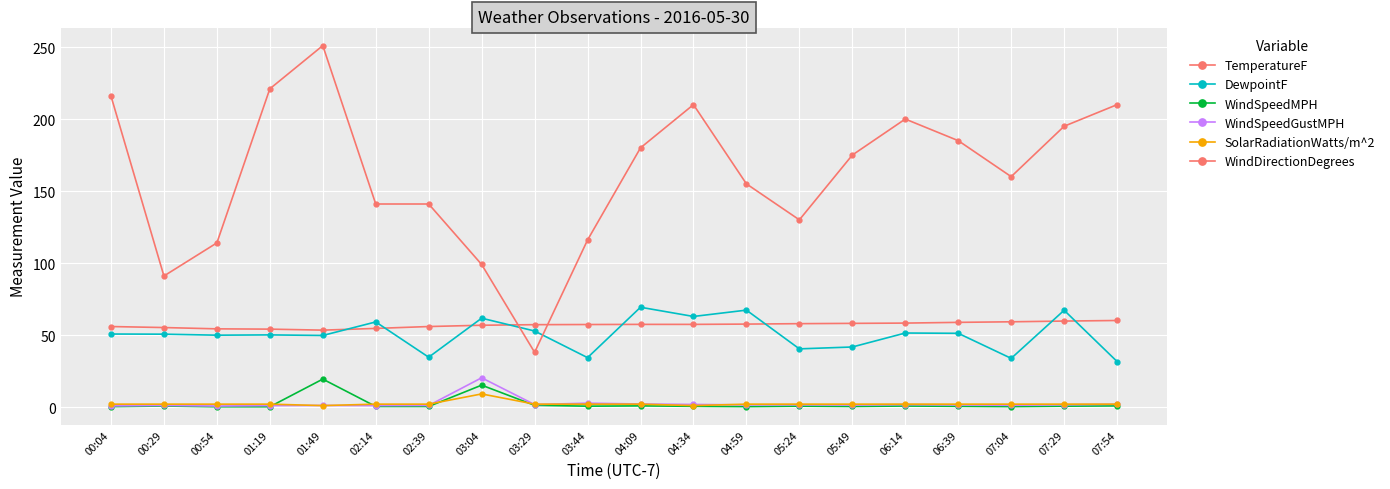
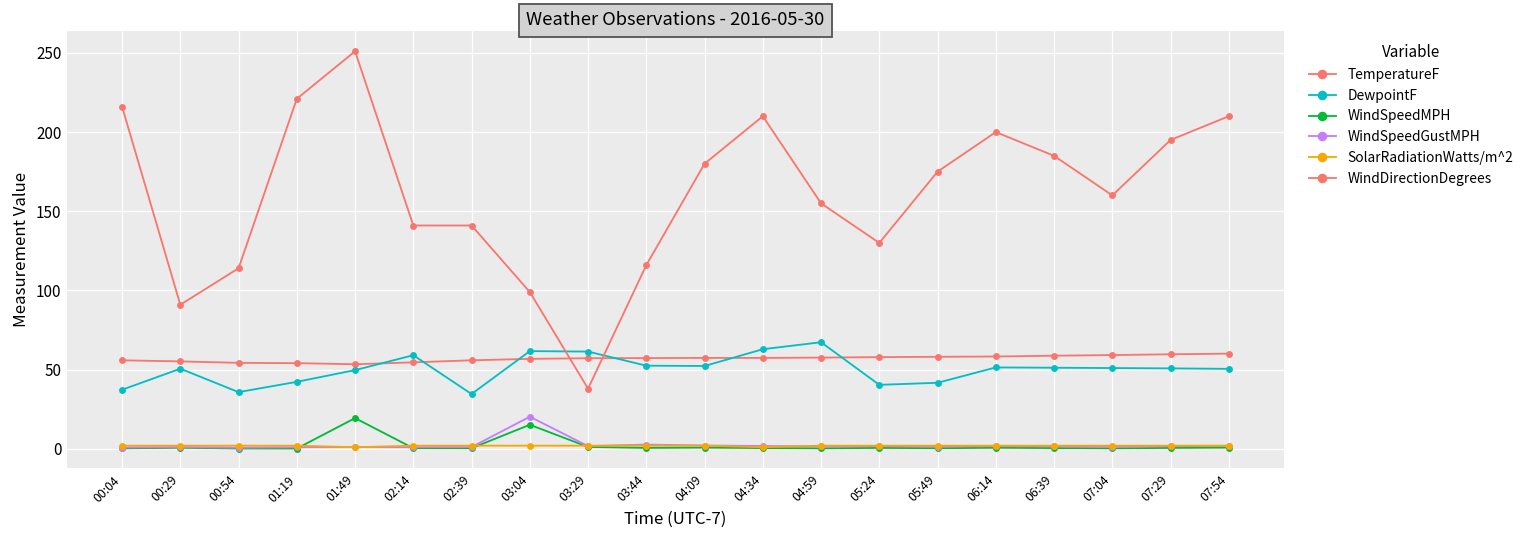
DewpointF, 00:04: 51 -> 37
DewpointF, 00:54: 50 -> 36
DewpointF, 01:19: 50 -> 42
SolarRadiationWatts/m^2, 03:04: 9 -> 2
DewpointF, 03:29: 53 -> 61
DewpointF, 03:44: 34 -> 53
DewpointF, 04:09: 69 -> 52
DewpointF, 07:04: 34 -> 51
DewpointF, 07:29: 67 -> 51
DewpointF, 07:54: 32 -> 51
